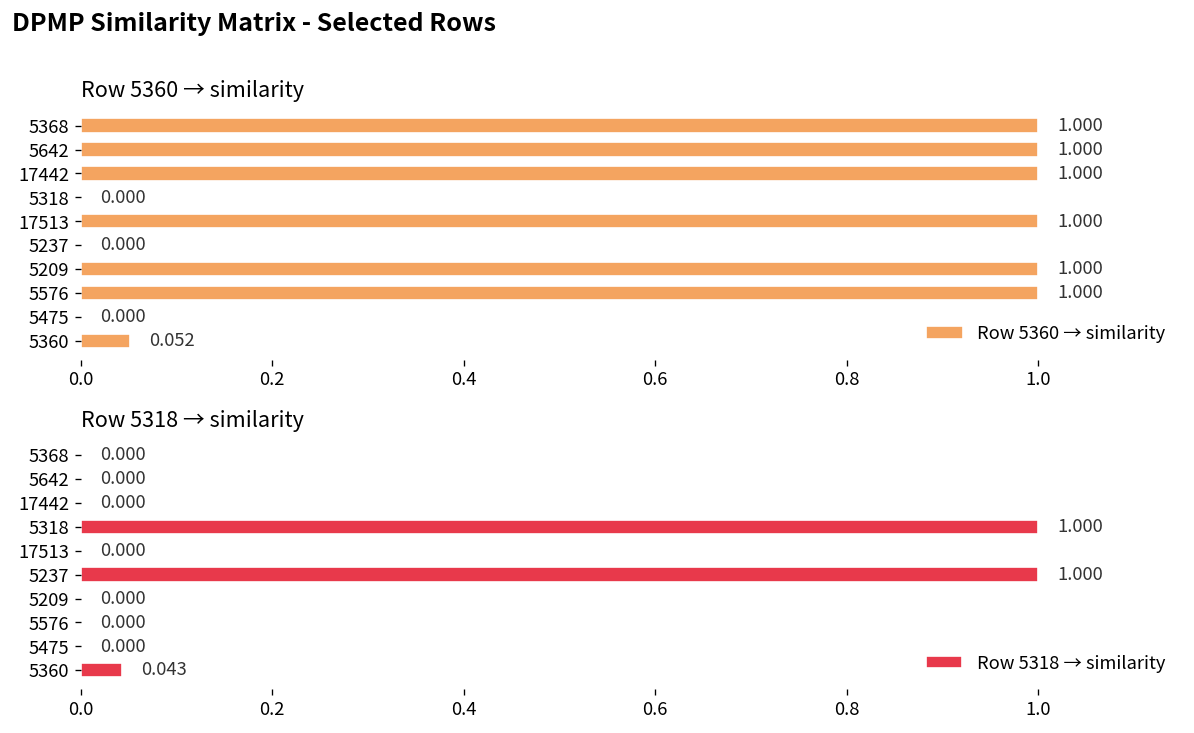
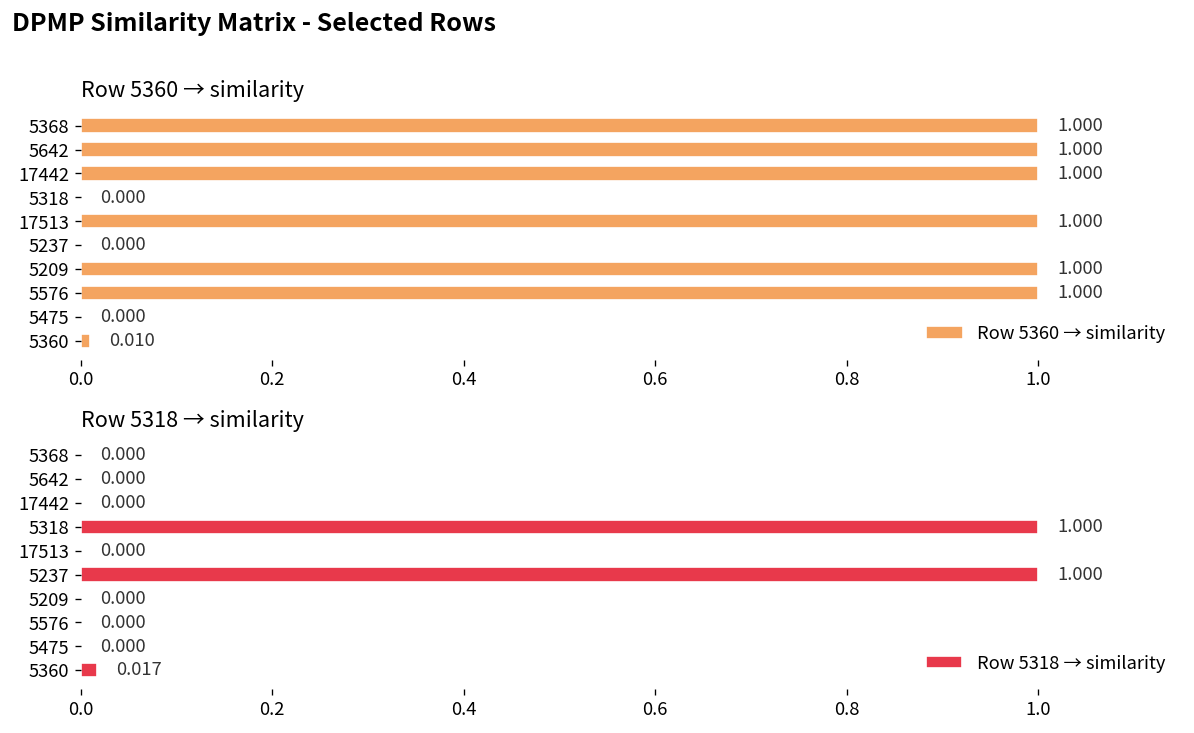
Row 5360 → similarity, 5360: 0.052 -> 0.010
Row 5318 → similarity, 5360: 0.043 -> 0.017
